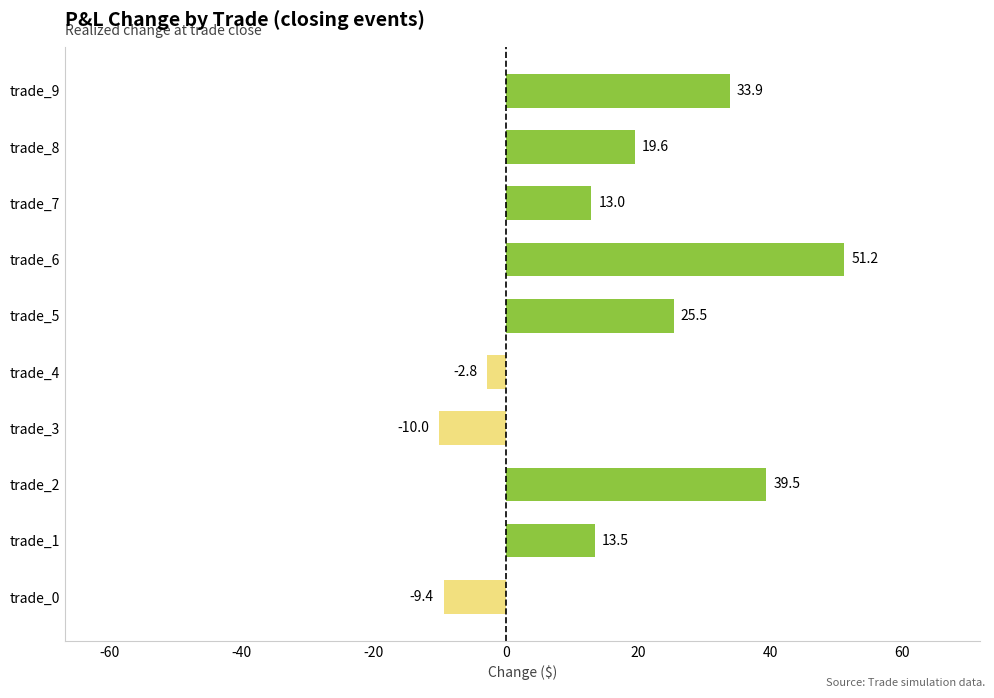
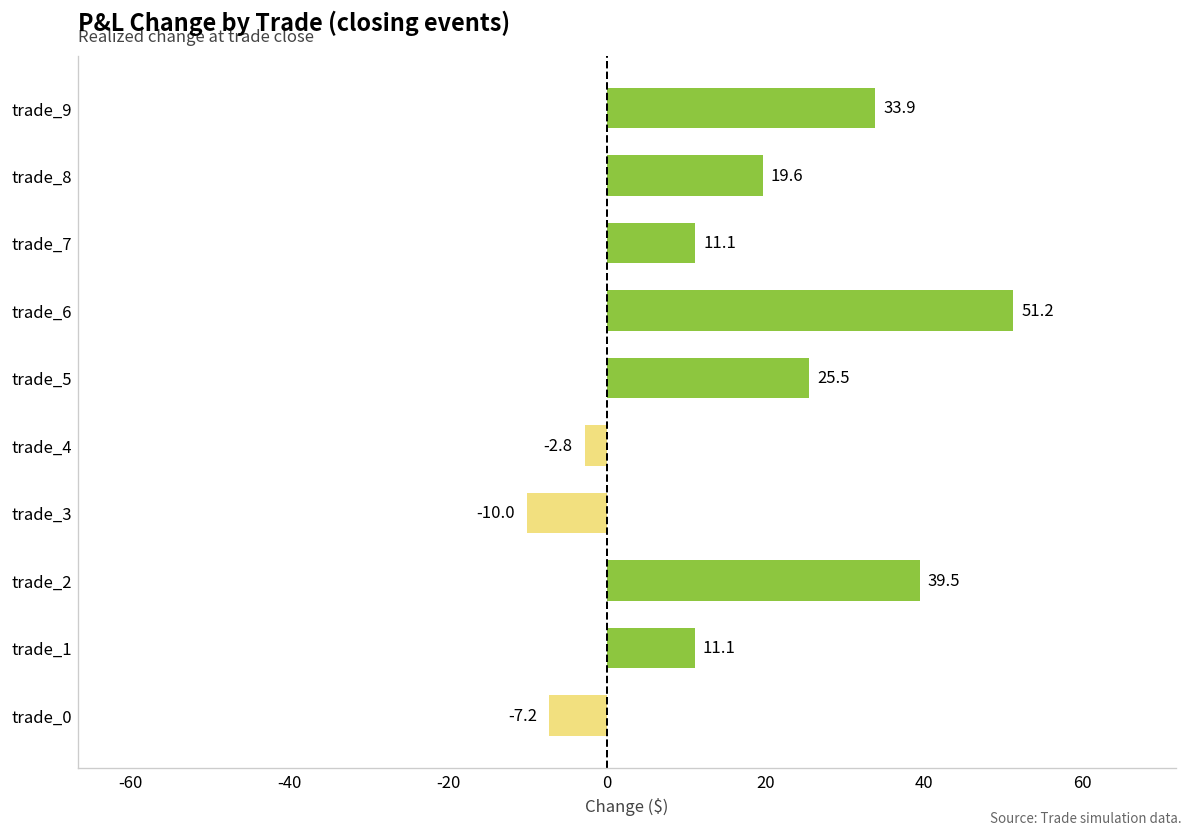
trade_7: 13.0 -> 11.1
trade_1: 13.5 -> 11.1
trade_0: -9.4 -> -7.2
